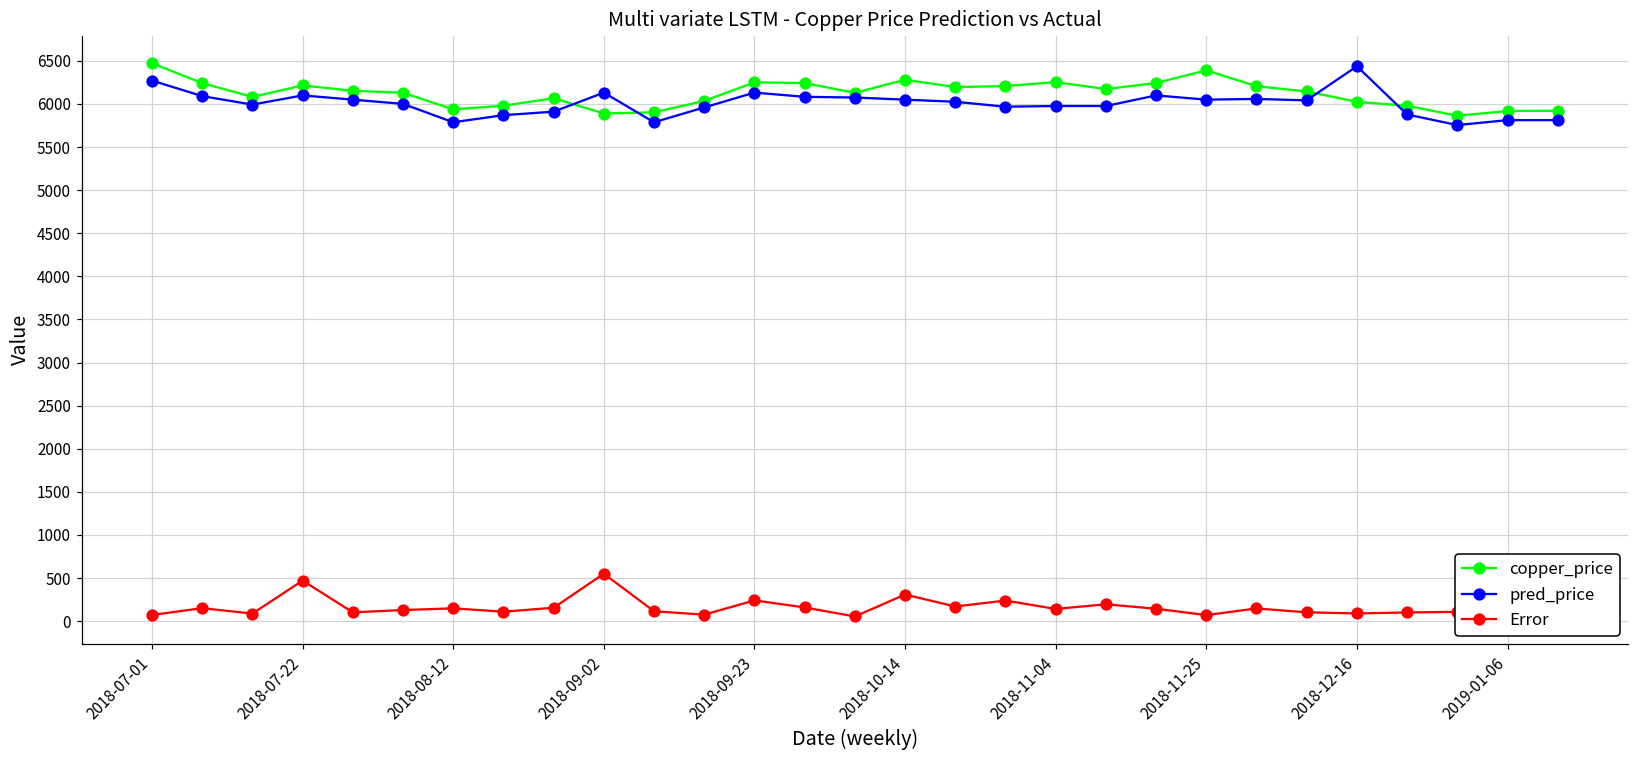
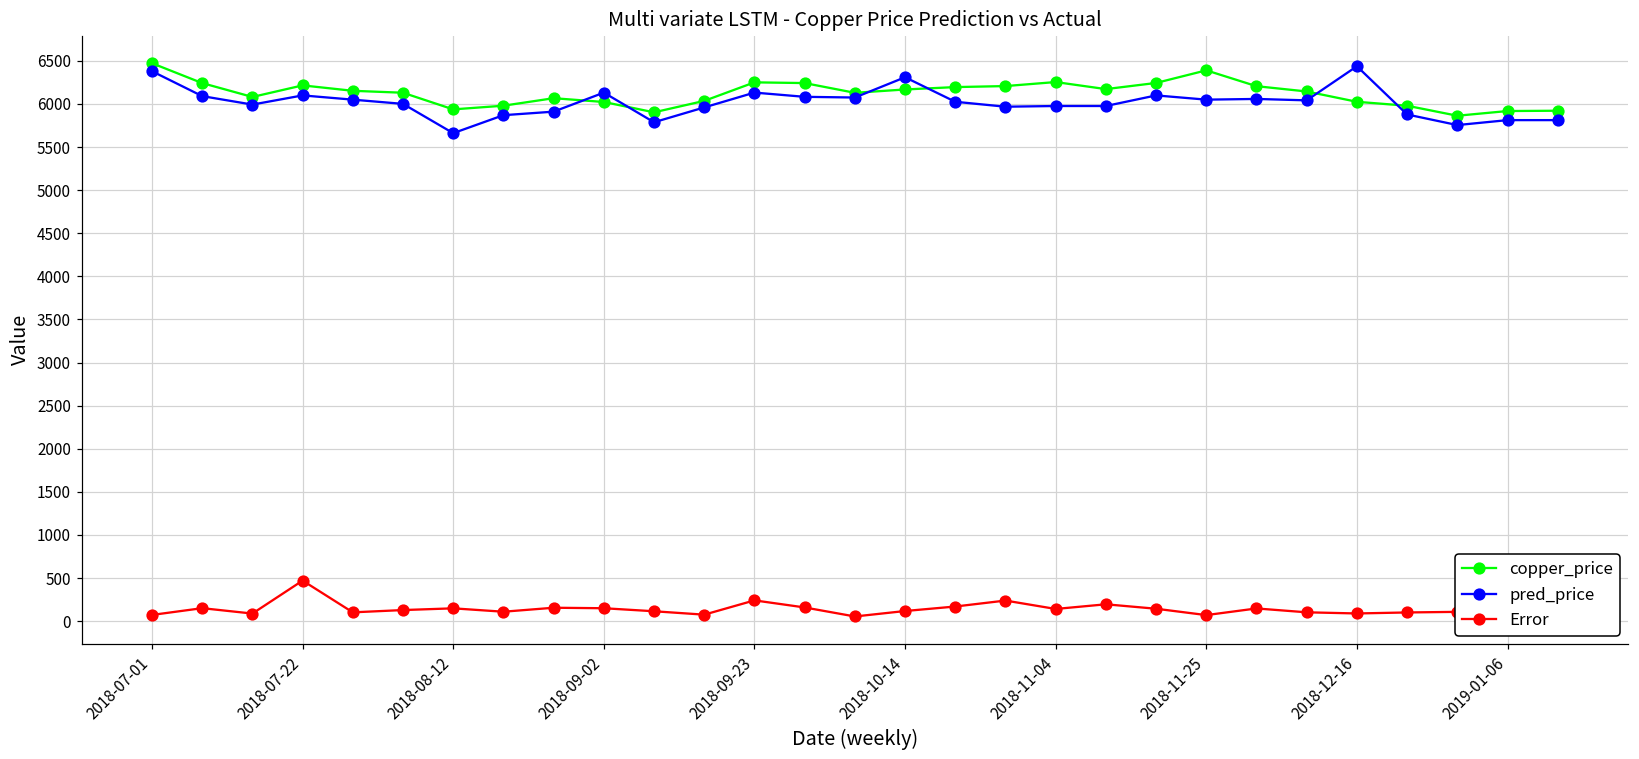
pred_price, 2018-07-01: 6300 -> 6400
pred_price, 2018-08-12: 5800 -> 5700
copper_price, 2018-09-02: 5900 -> 6000
Error, 2018-09-02: 600 -> 200
copper_price, 2018-10-14: 6300 -> 6200
pred_price, 2018-10-14: 6100 -> 6300
Error, 2018-10-14: 300 -> 100
